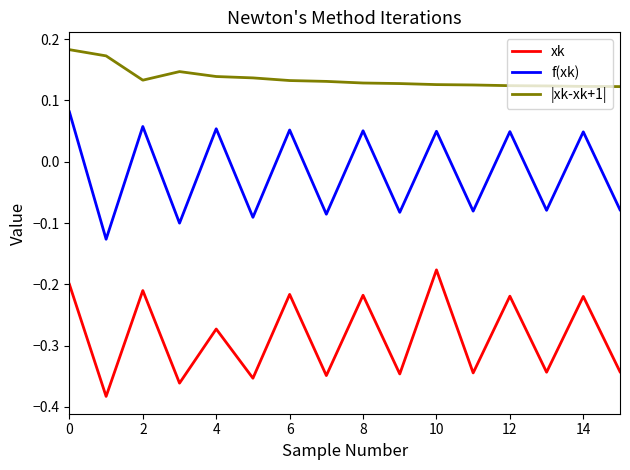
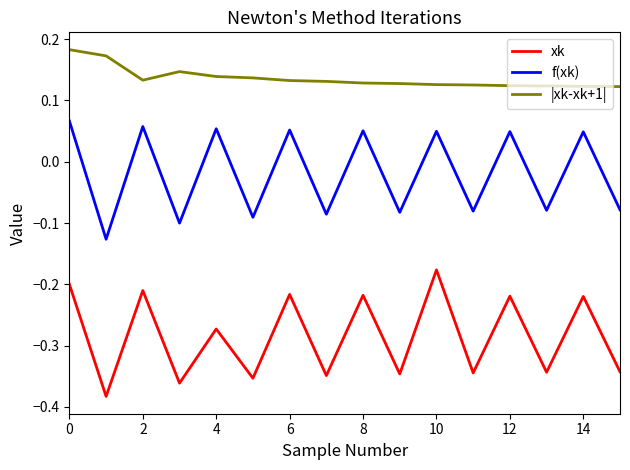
f(xk), 0: 0.08 -> 0.07
